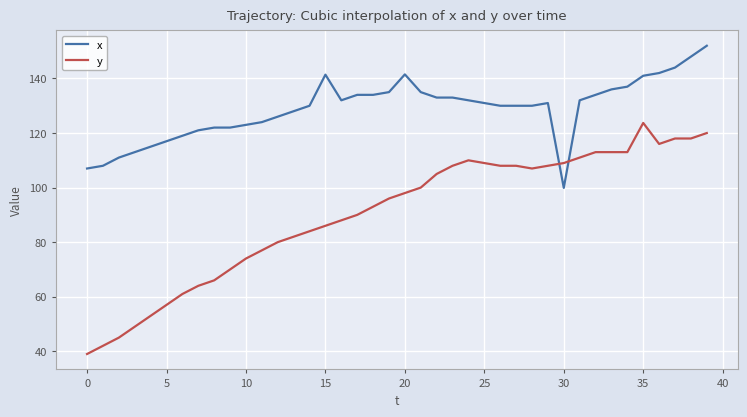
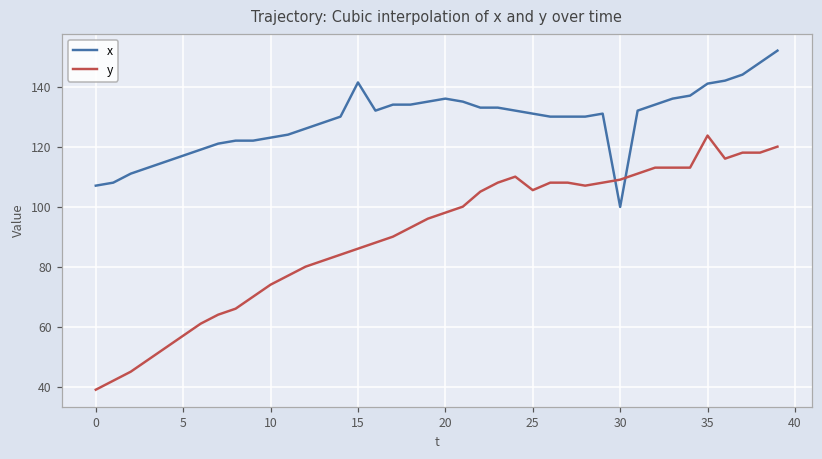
x, 20: 142 -> 136
y, 25: 109 -> 106
